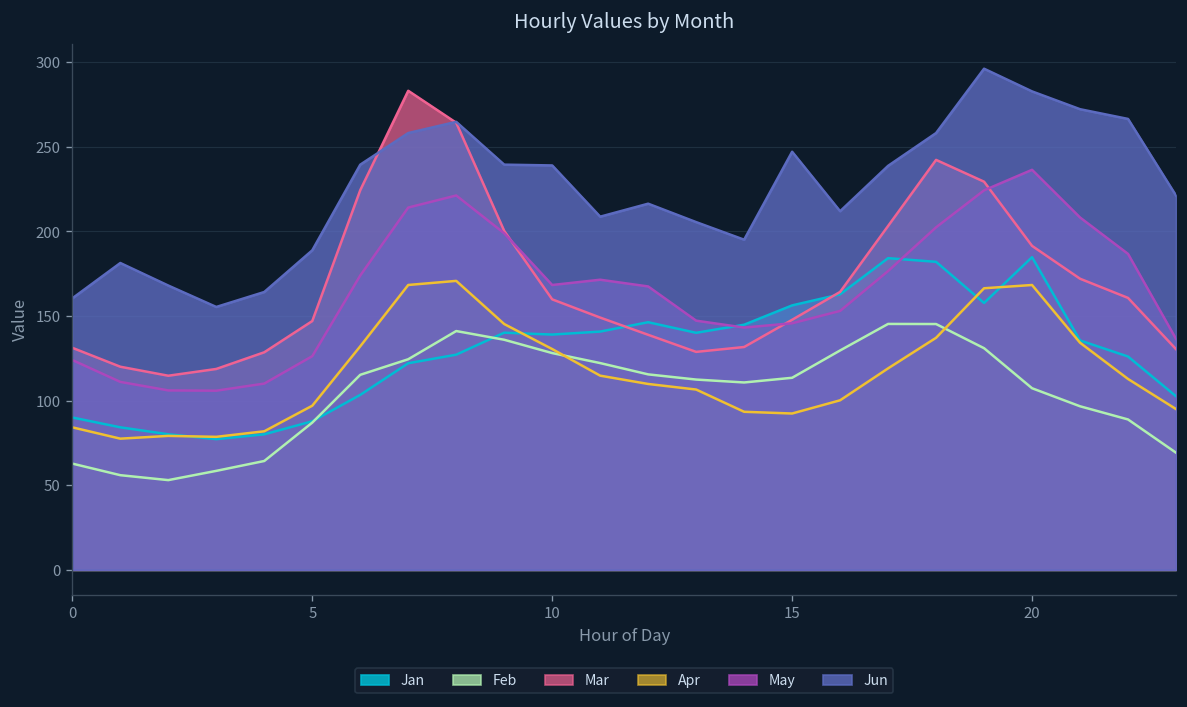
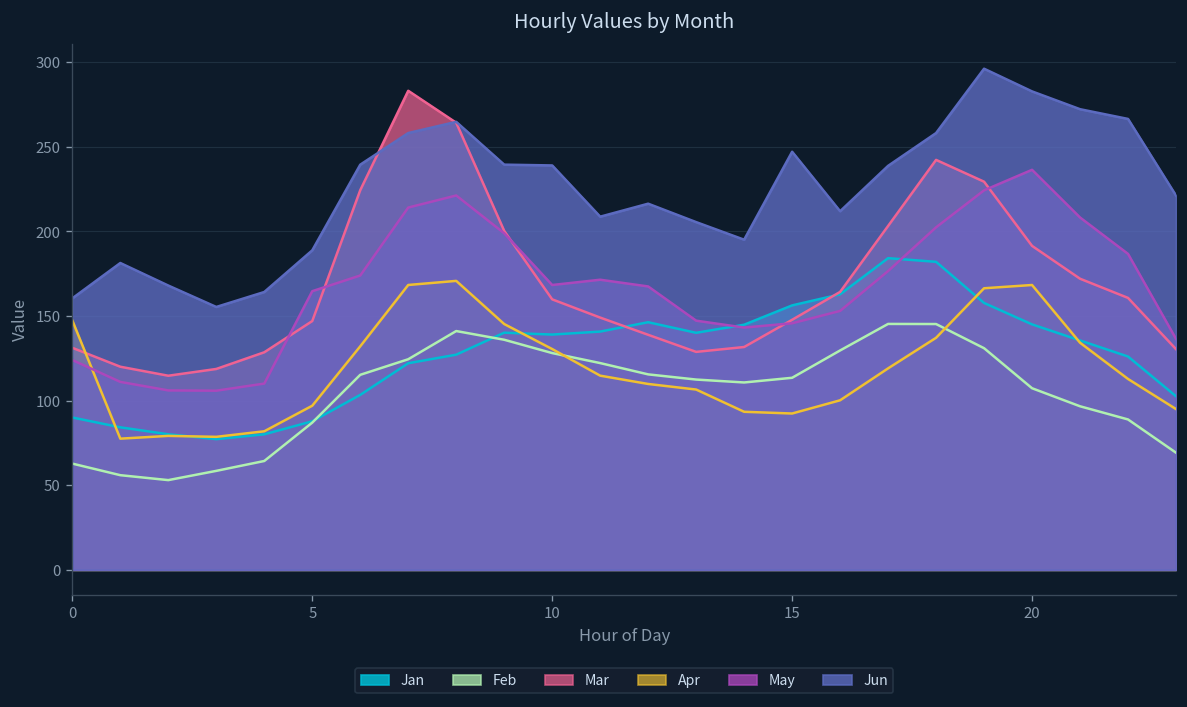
Apr, 0: 84 -> 147
May, 5: 126 -> 165
Jan, 20: 185 -> 145
